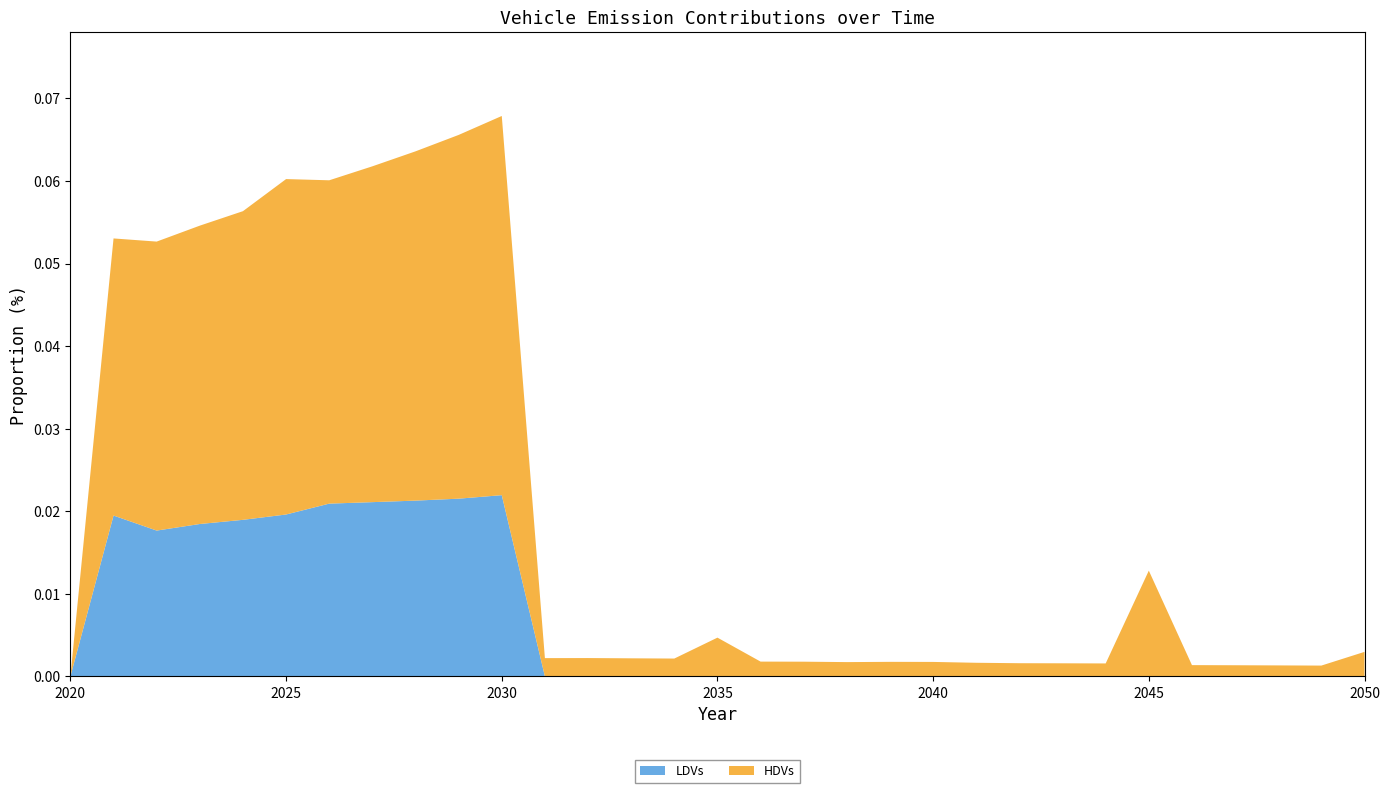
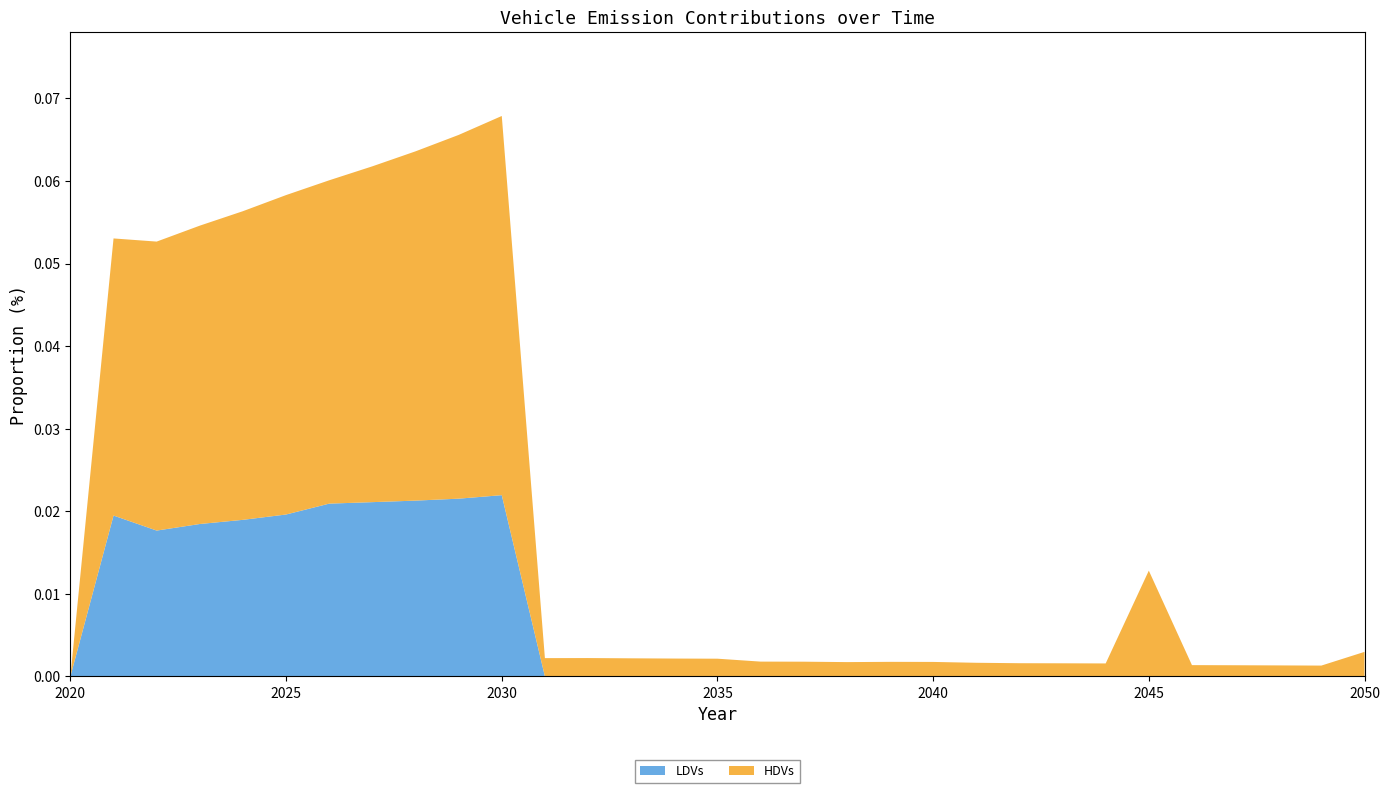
HDVs, 2025: 0.041 -> 0.039
HDVs, 2035: 0.005 -> 0.002
